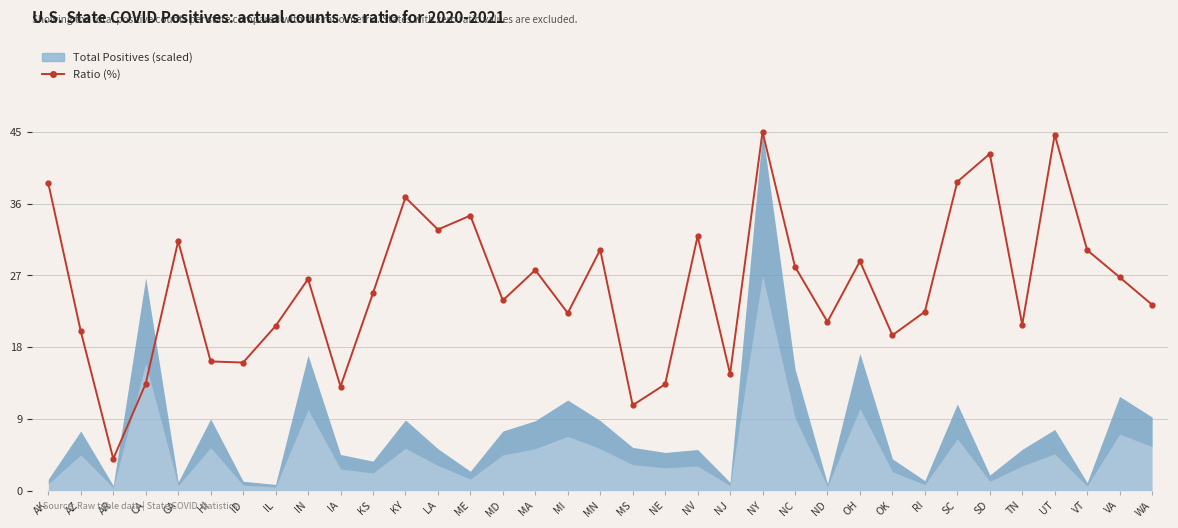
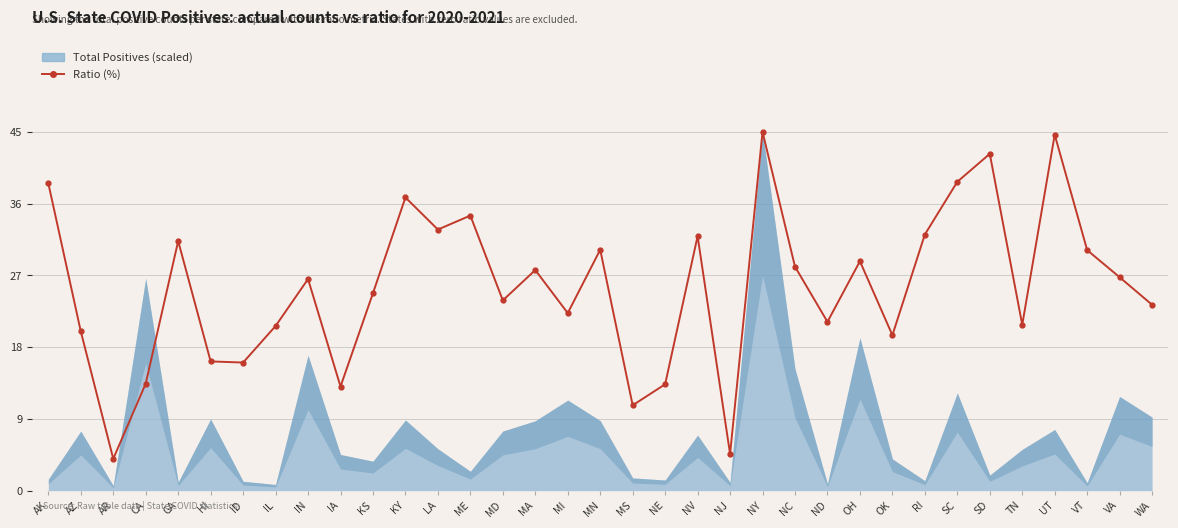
Total Positives (scaled), MS: 5 -> 2
Total Positives (scaled), NE: 5 -> 1
Total Positives (scaled), NV: 5 -> 7
Ratio (%), NJ: 15 -> 5
Total Positives (scaled), OH: 17 -> 19
Ratio (%), RI: 22 -> 32
Total Positives (scaled), SC: 11 -> 12
